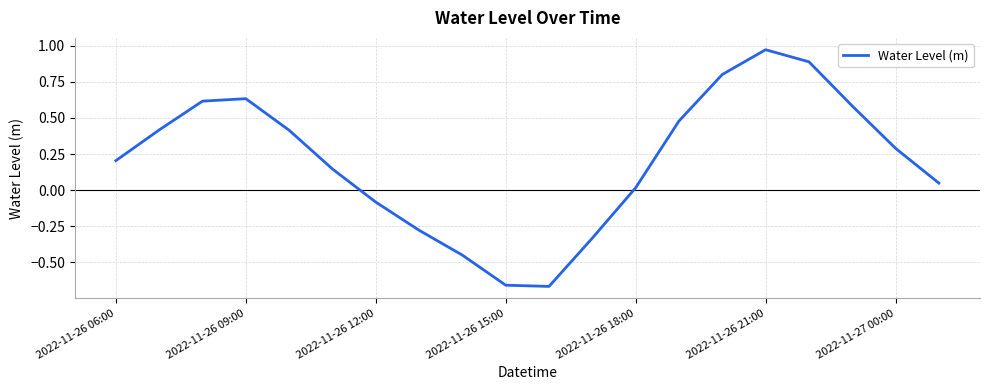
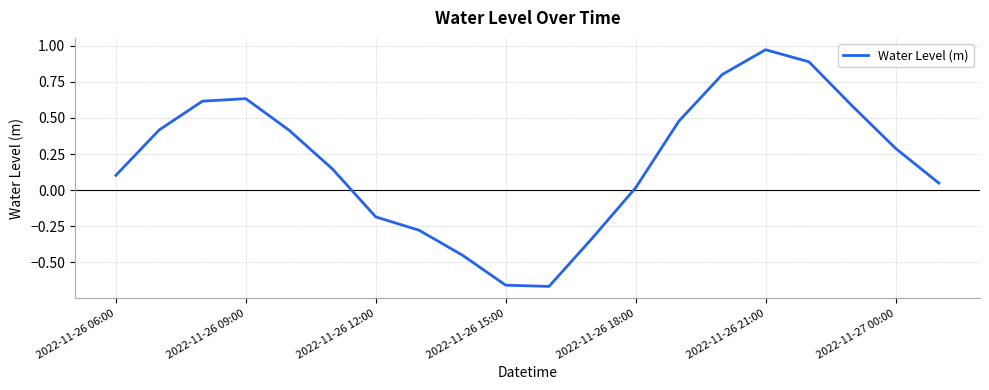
2022-11-26 06:00: 0.20 -> 0.10
2022-11-26 12:00: -0.08 -> -0.19
